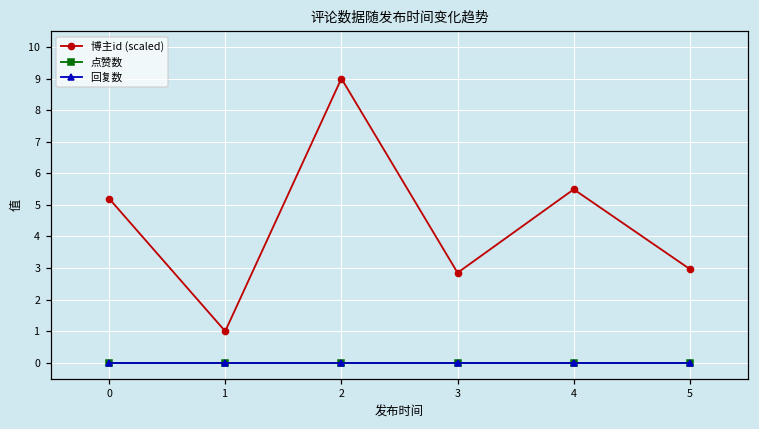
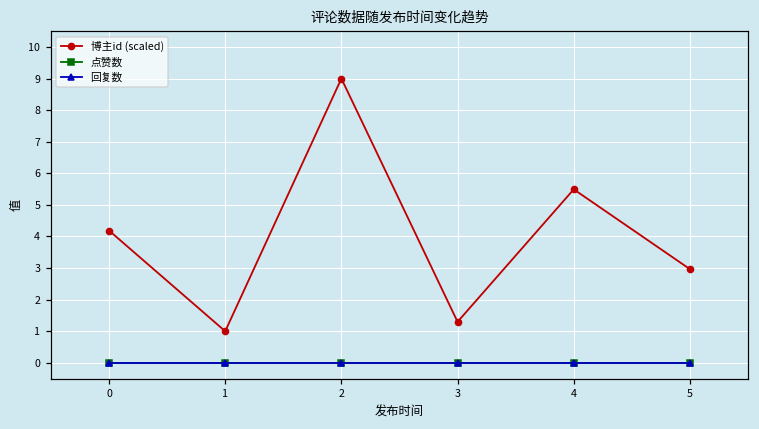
博主id (scaled), 0: 5.2 -> 4.2
博主id (scaled), 3: 2.9 -> 1.3
